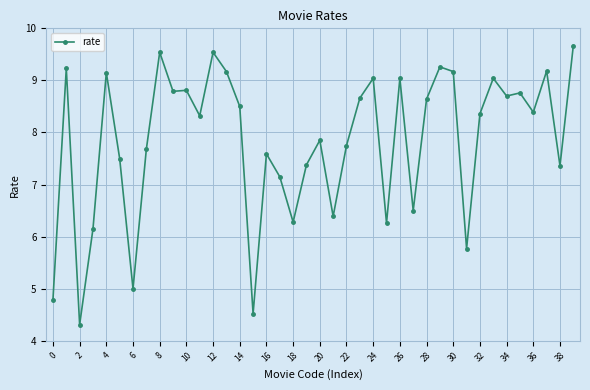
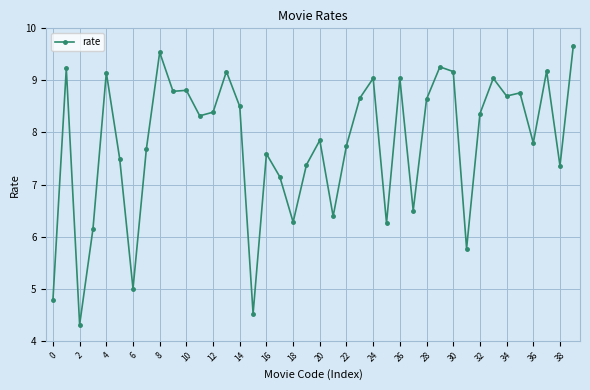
12: 9.5 -> 8.4
36: 8.4 -> 7.8
